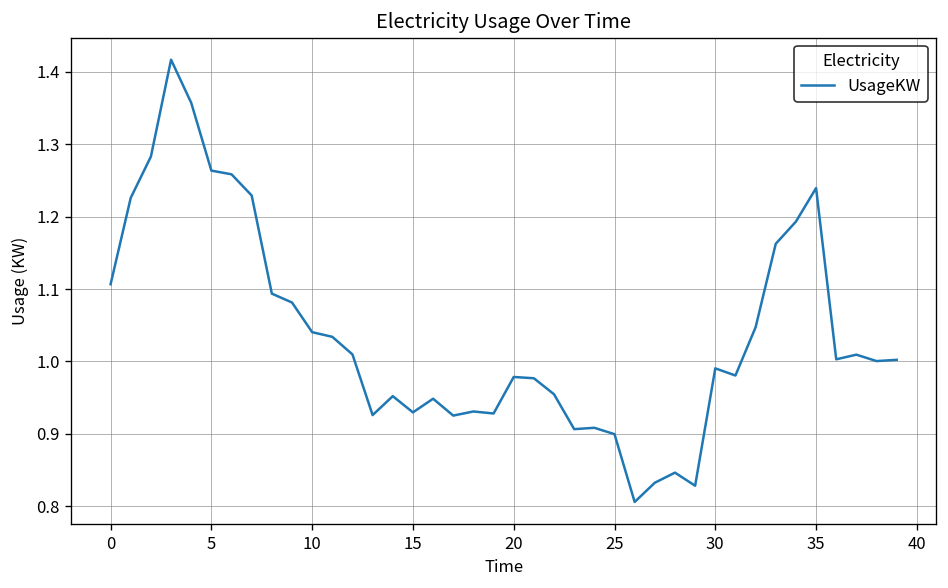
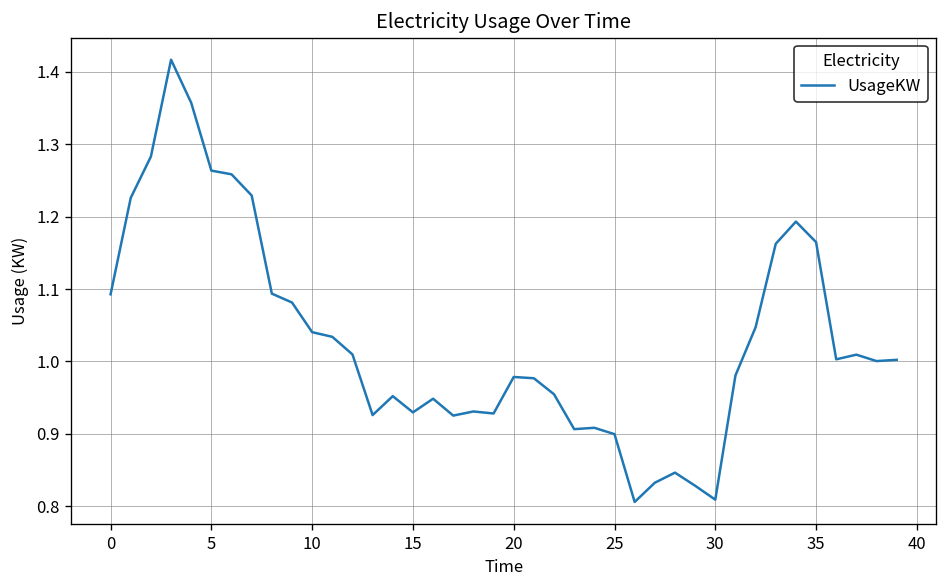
0: 1.11 -> 1.09
30: 0.99 -> 0.81
35: 1.24 -> 1.16
